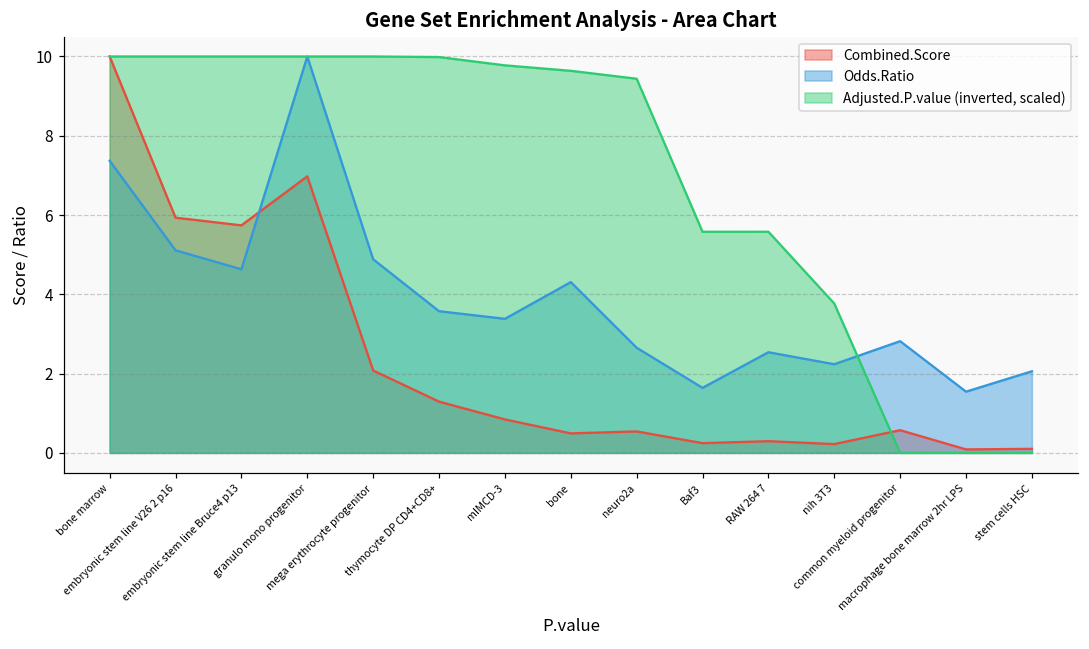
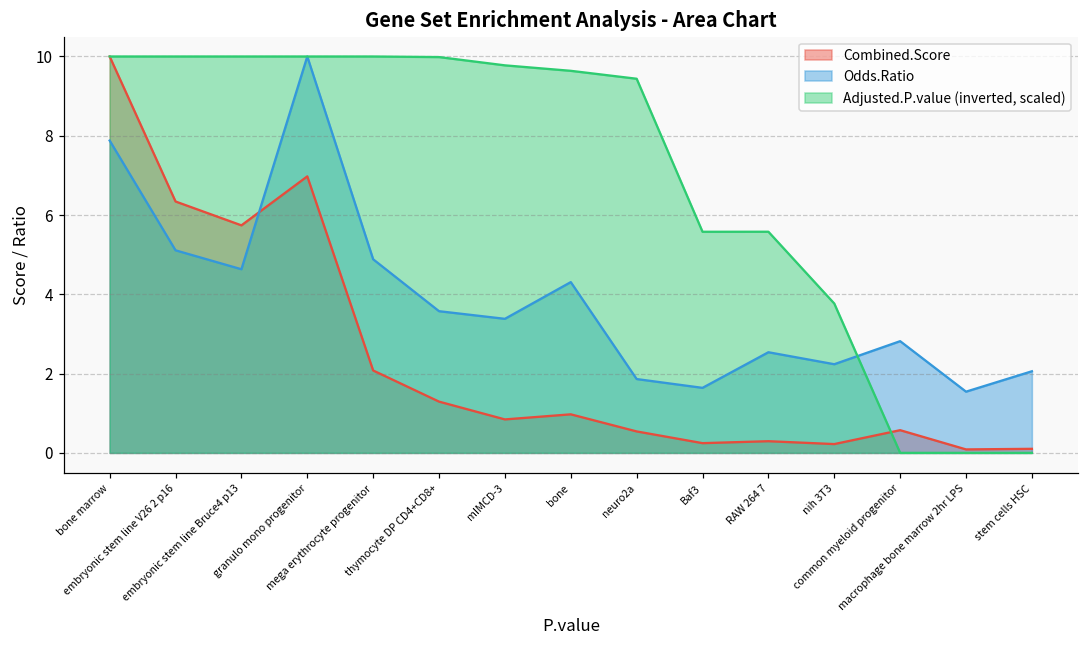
Odds.Ratio, bone marrow: 7.4 -> 7.9
Combined.Score, embryonic stem line V26 2 p16: 5.9 -> 6.3
Combined.Score, bone: 0.5 -> 1.0
Odds.Ratio, neuro2a: 2.7 -> 1.9
